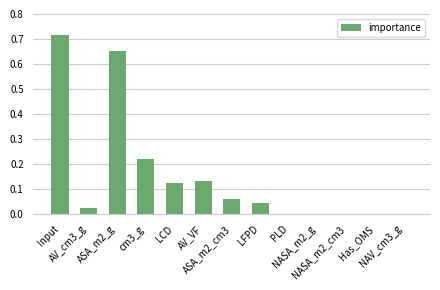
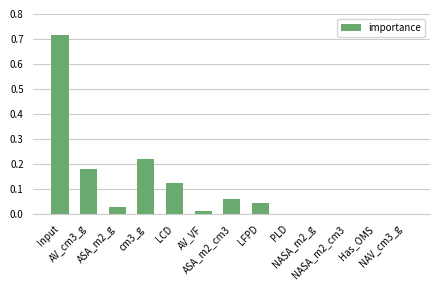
AV_cm3_g: 0.02 -> 0.18
ASA_m2_g: 0.65 -> 0.03
AV_VF: 0.13 -> 0.01
